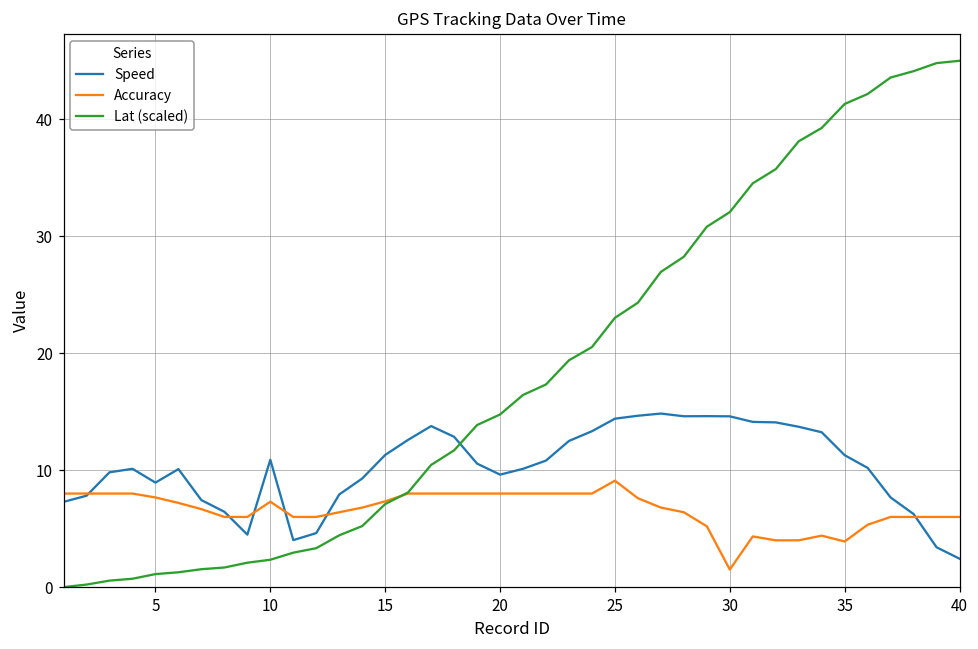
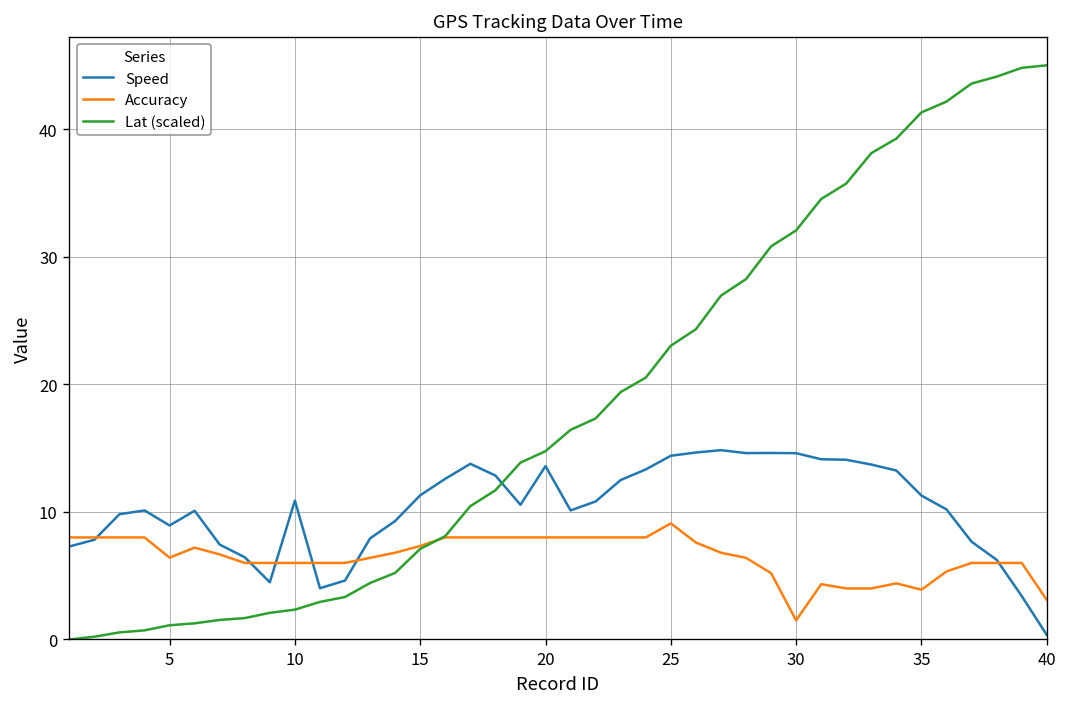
Accuracy, 5: 7.7 -> 6.4
Accuracy, 10: 7.3 -> 6.0
Speed, 20: 9.6 -> 13.6
Speed, 40: 2.4 -> 0.4
Accuracy, 40: 6.0 -> 3.1
